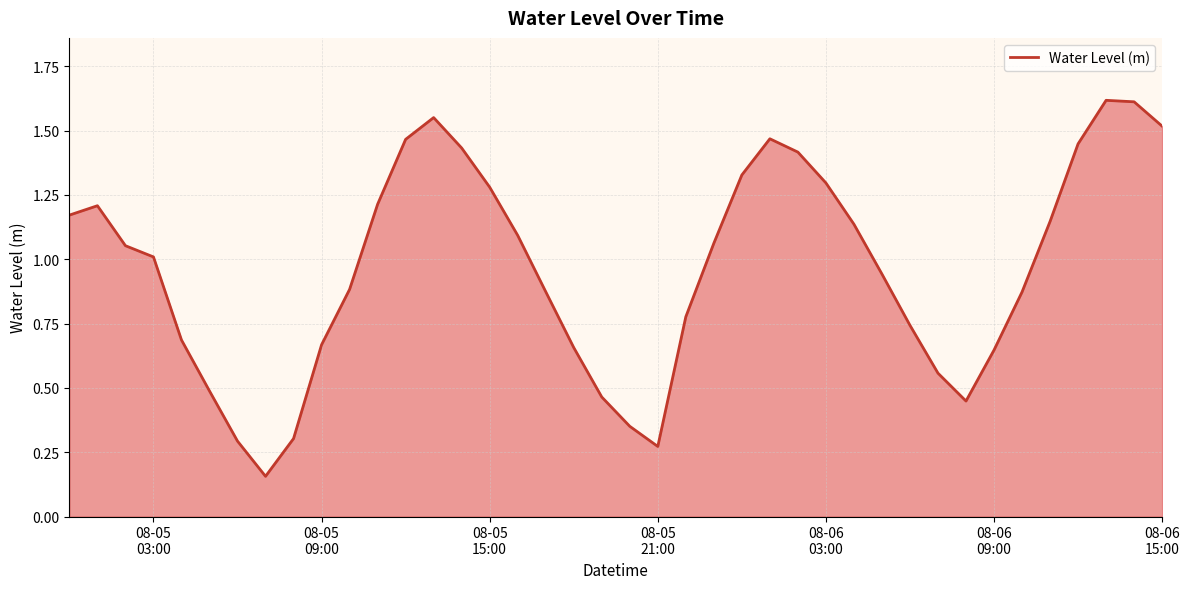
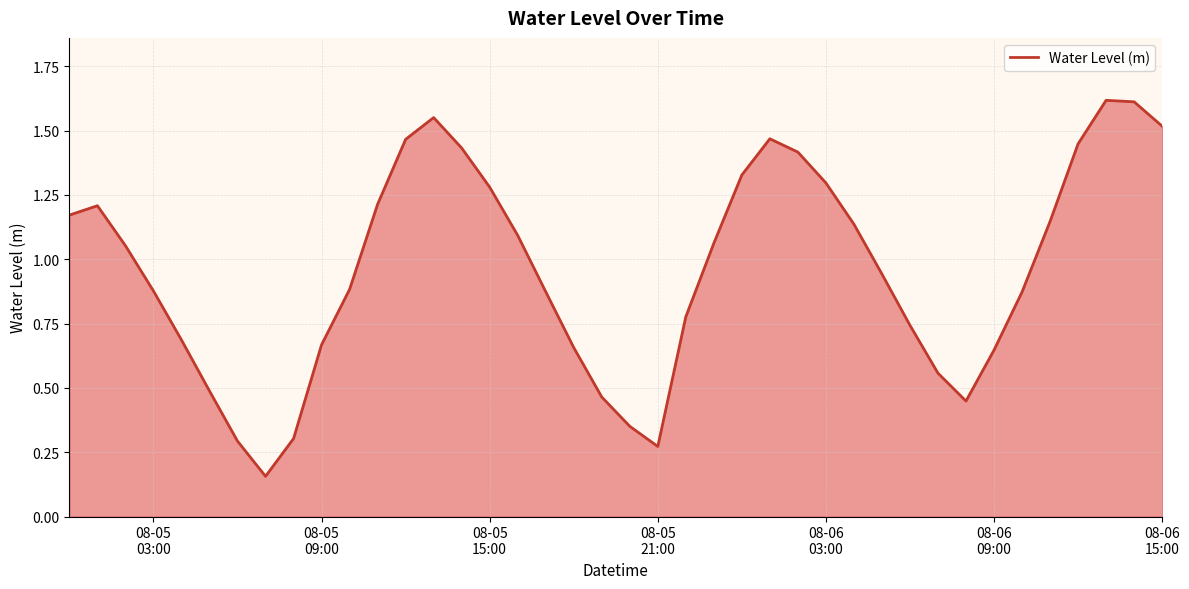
08-05 03:00: 1.01 -> 0.88
